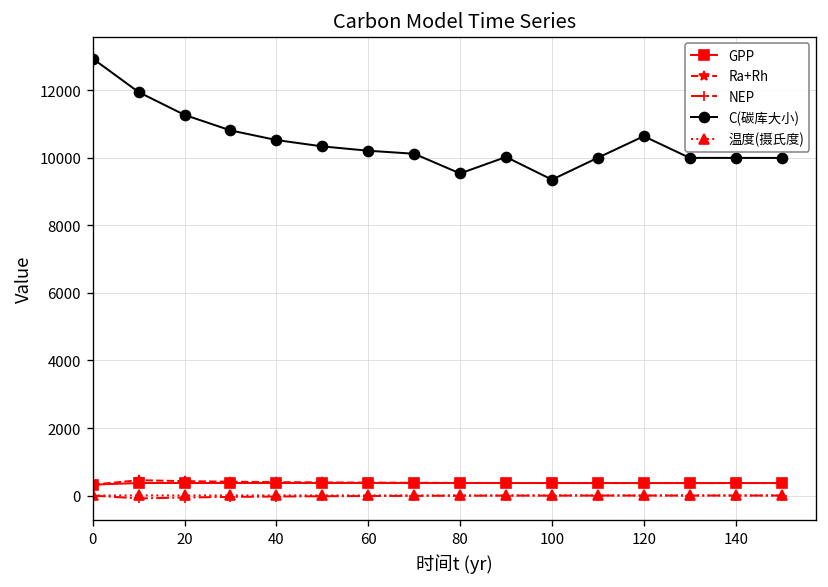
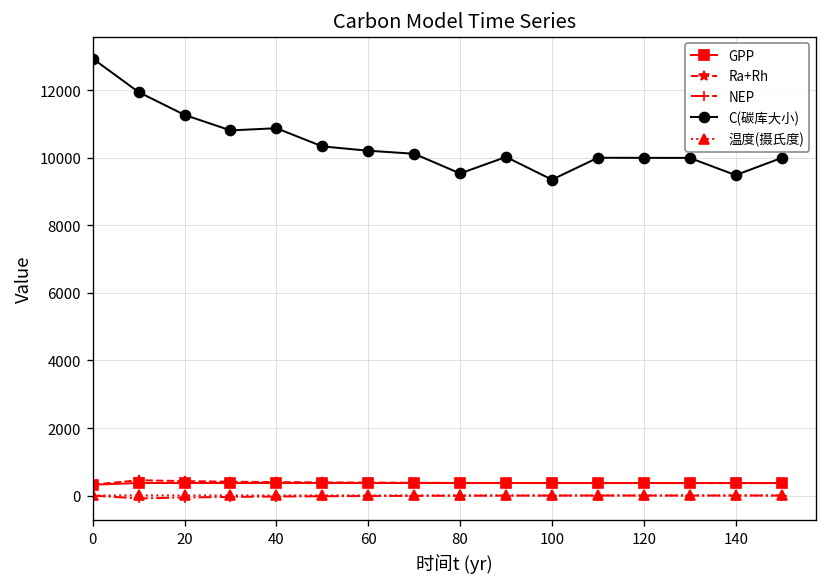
C(碳库大小), 40: 10500 -> 10900
C(碳库大小), 120: 10600 -> 10000
C(碳库大小), 140: 10000 -> 9500
